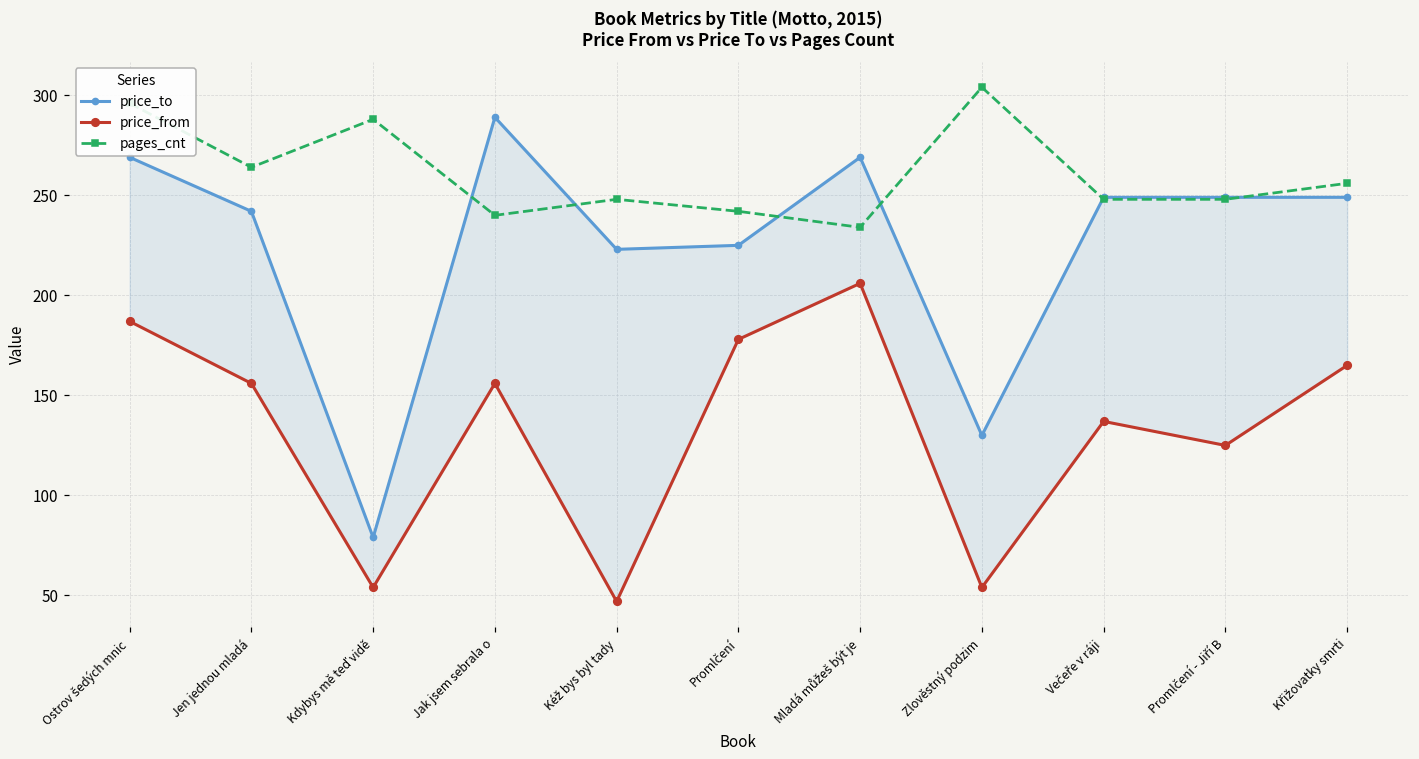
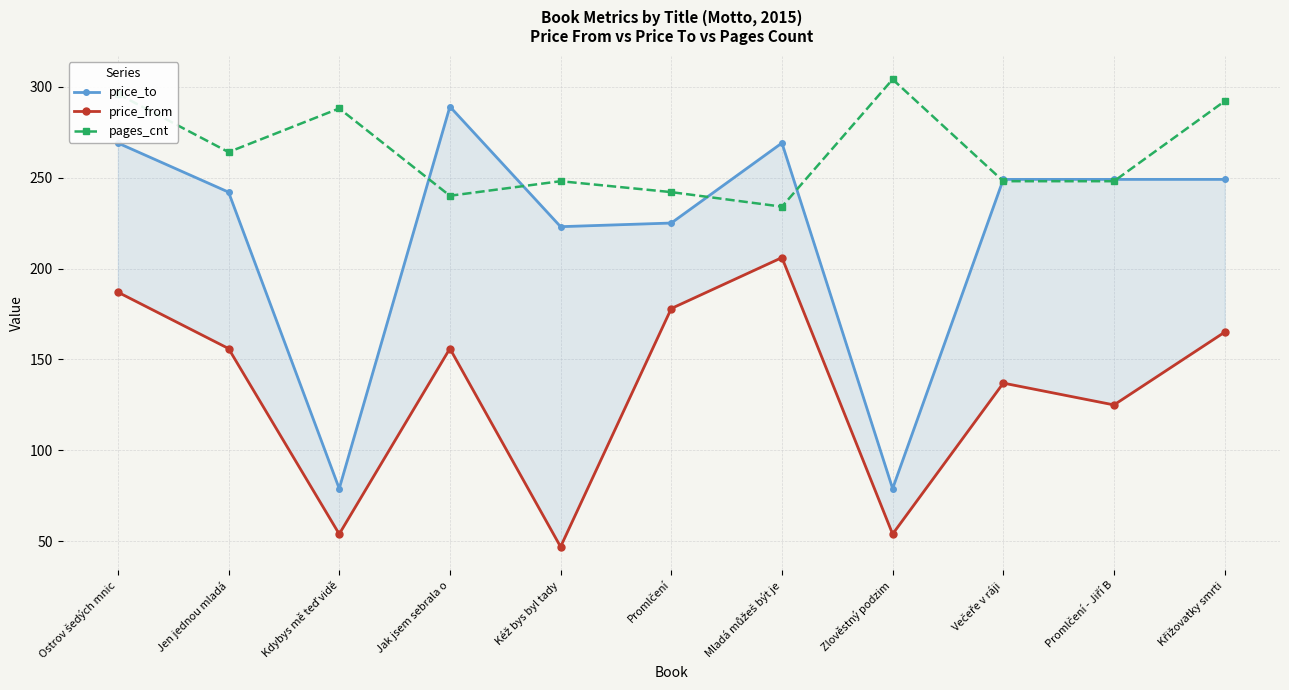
price_to, Zlověstný podzim: 130 -> 79
pages_cnt, Křižovatky smrti: 256 -> 292
